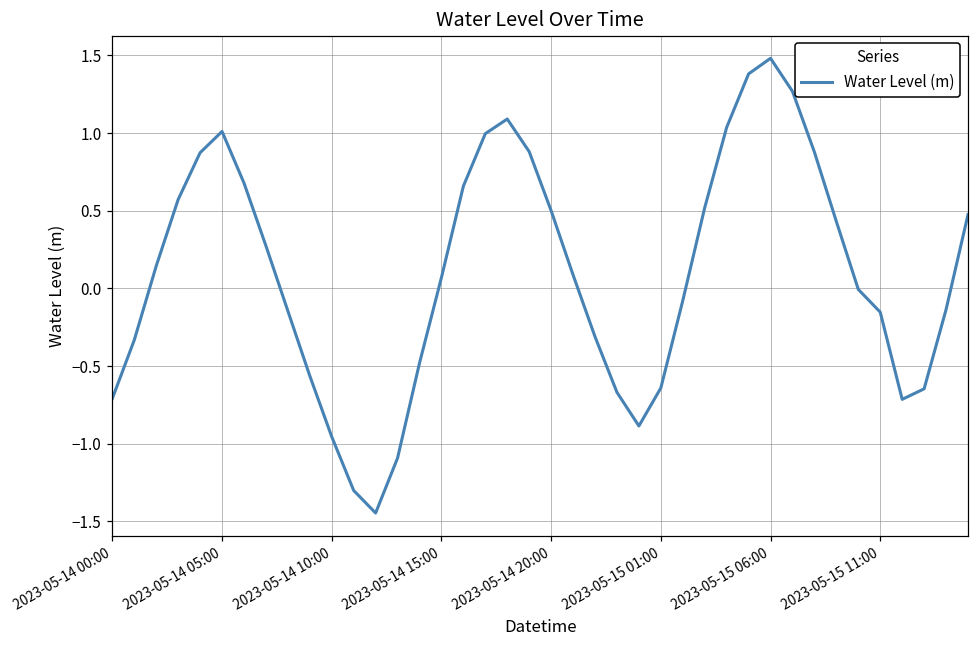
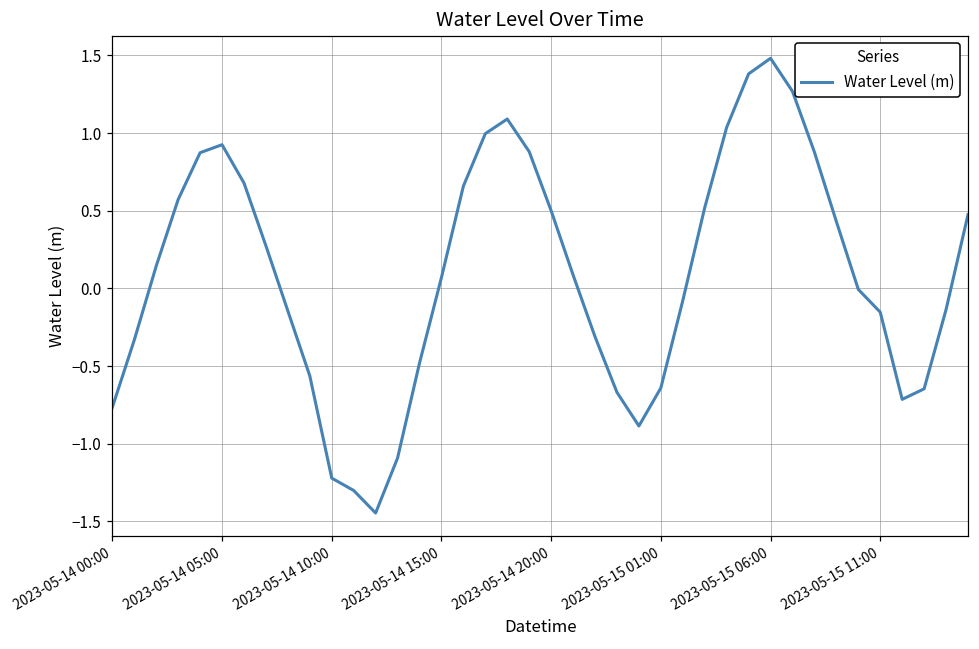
2023-05-14 00:00: -0.71 -> -0.77
2023-05-14 05:00: 1.01 -> 0.93
2023-05-14 10:00: -0.95 -> -1.22
